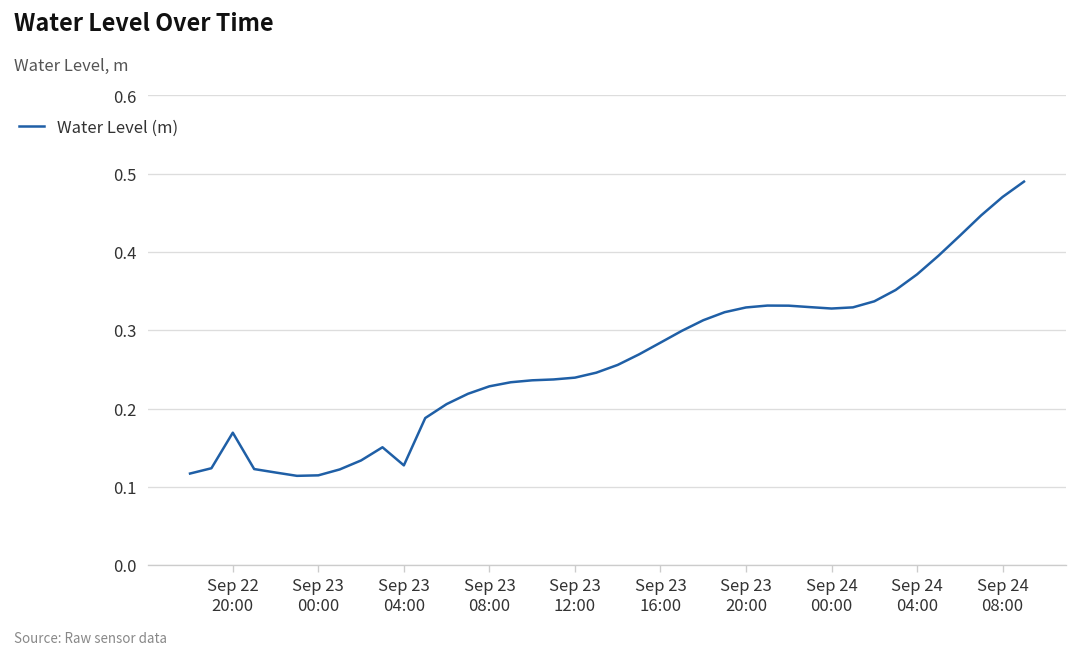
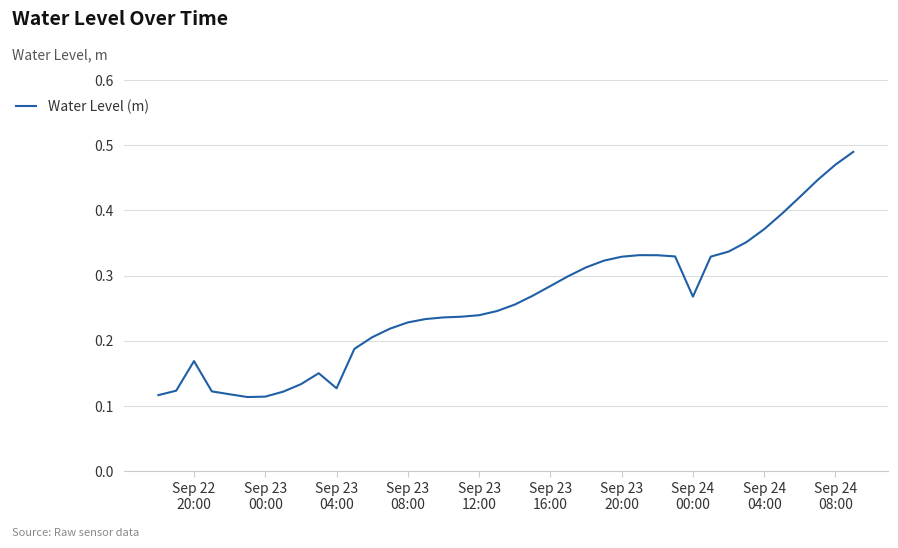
Sep 24 00:00: 0.33 -> 0.27
